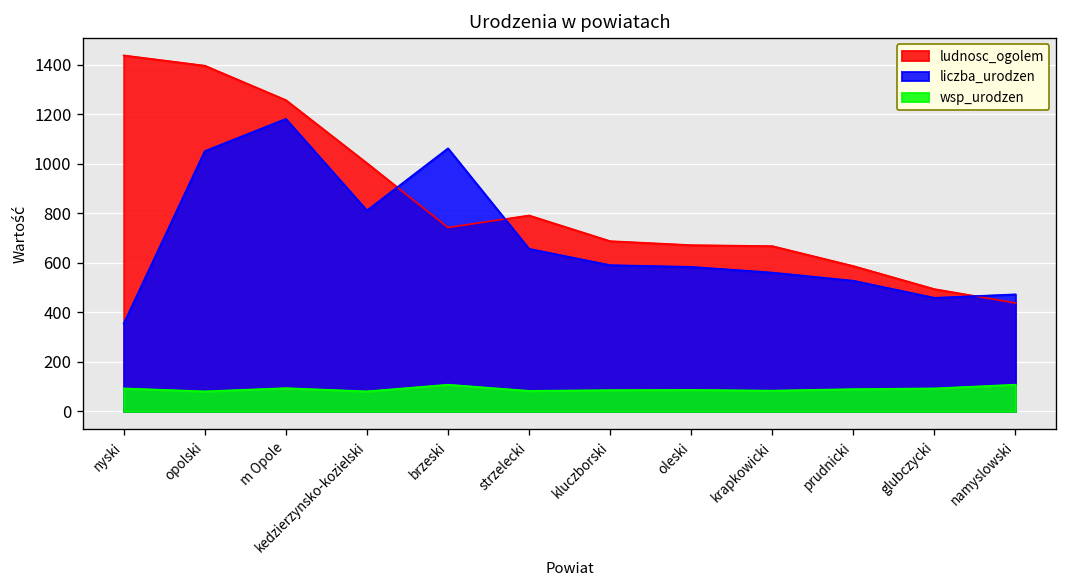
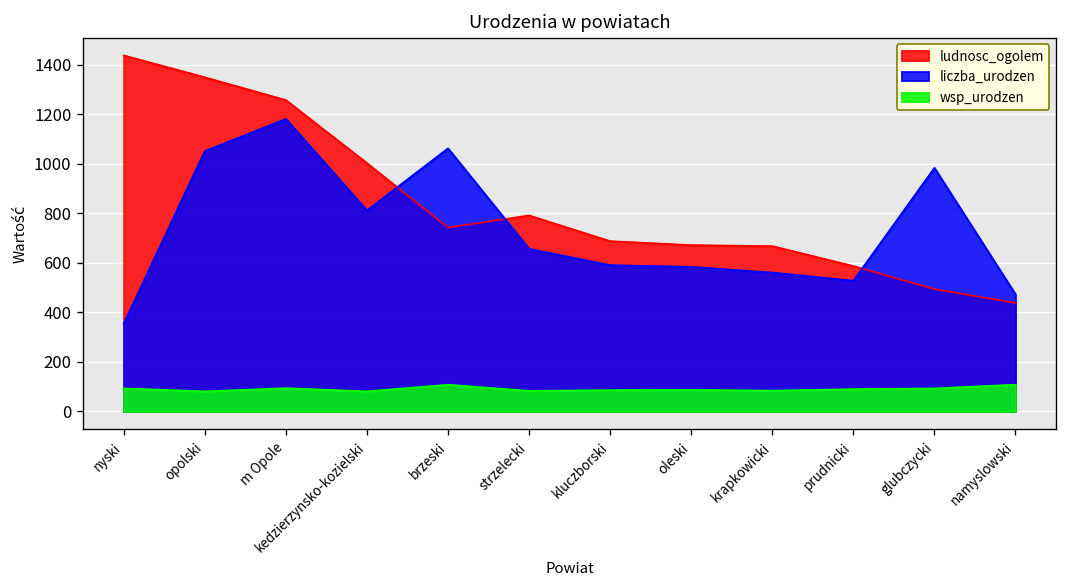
ludnosc_ogolem, opolski: 1400 -> 1350
liczba_urodzen, glubczycki: 460 -> 980
